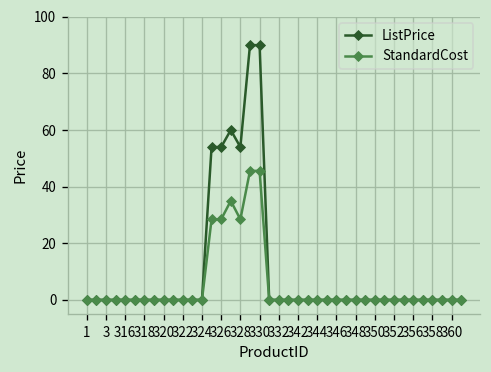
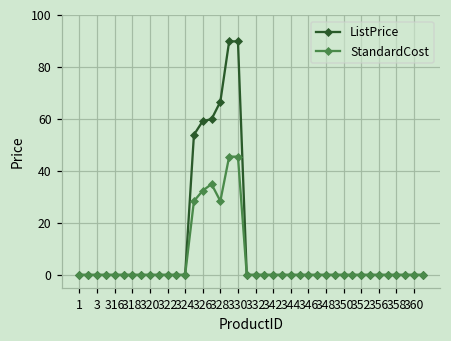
ListPrice, 326: 54 -> 59
StandardCost, 326: 28 -> 32
ListPrice, 328: 54 -> 67
